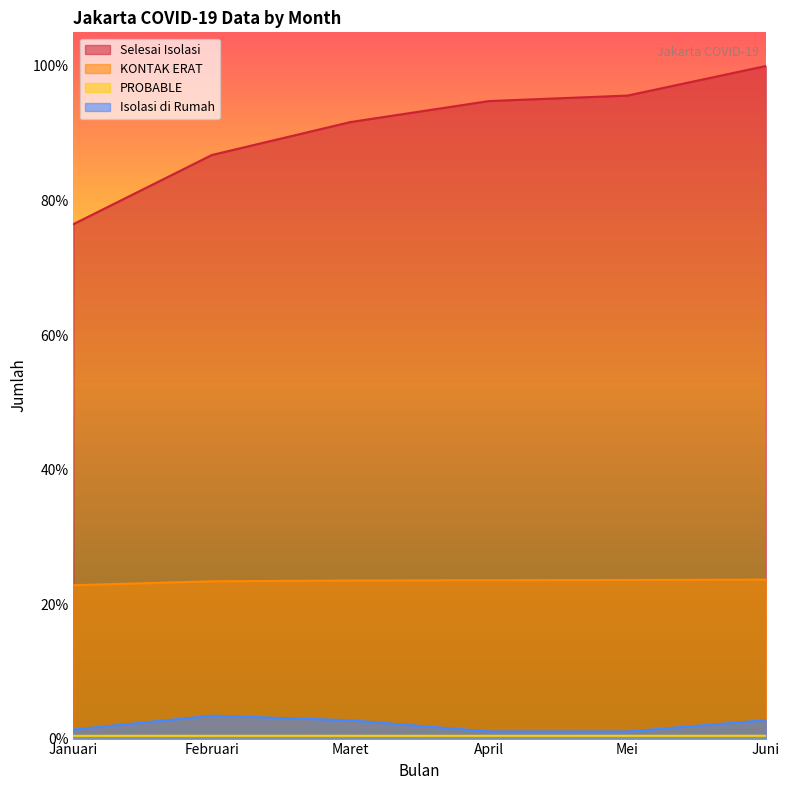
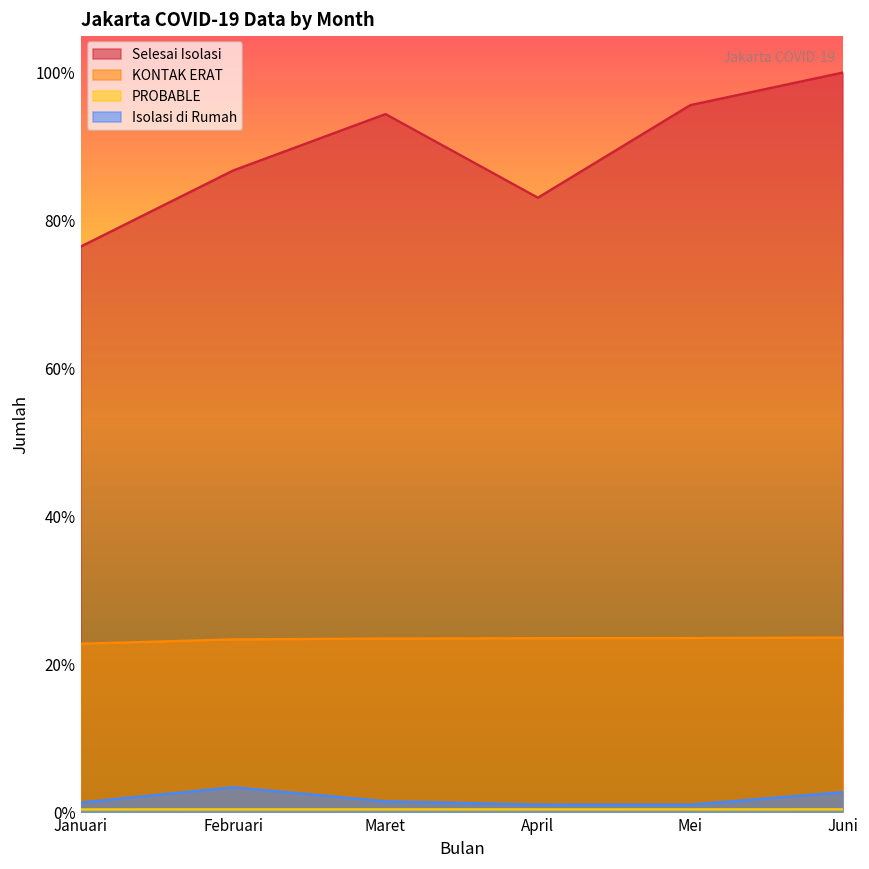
Selesai Isolasi, Maret: 92% -> 94%
Isolasi di Rumah, Maret: 3% -> 2%
Selesai Isolasi, April: 95% -> 83%
